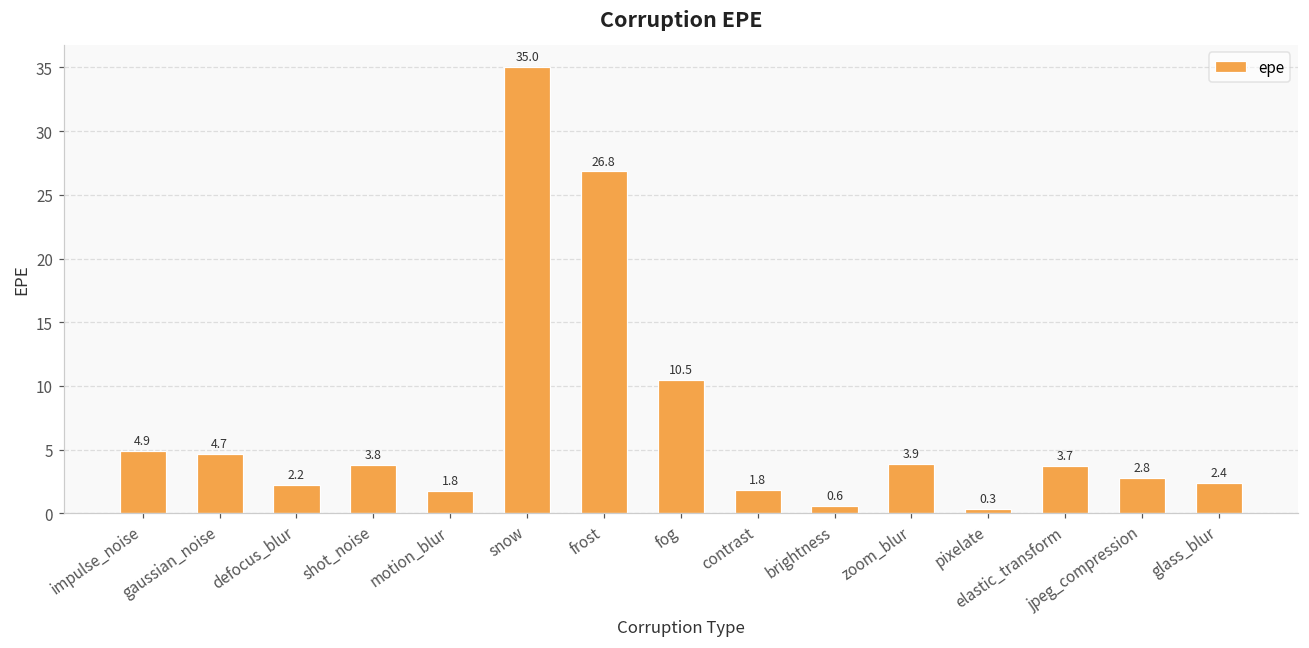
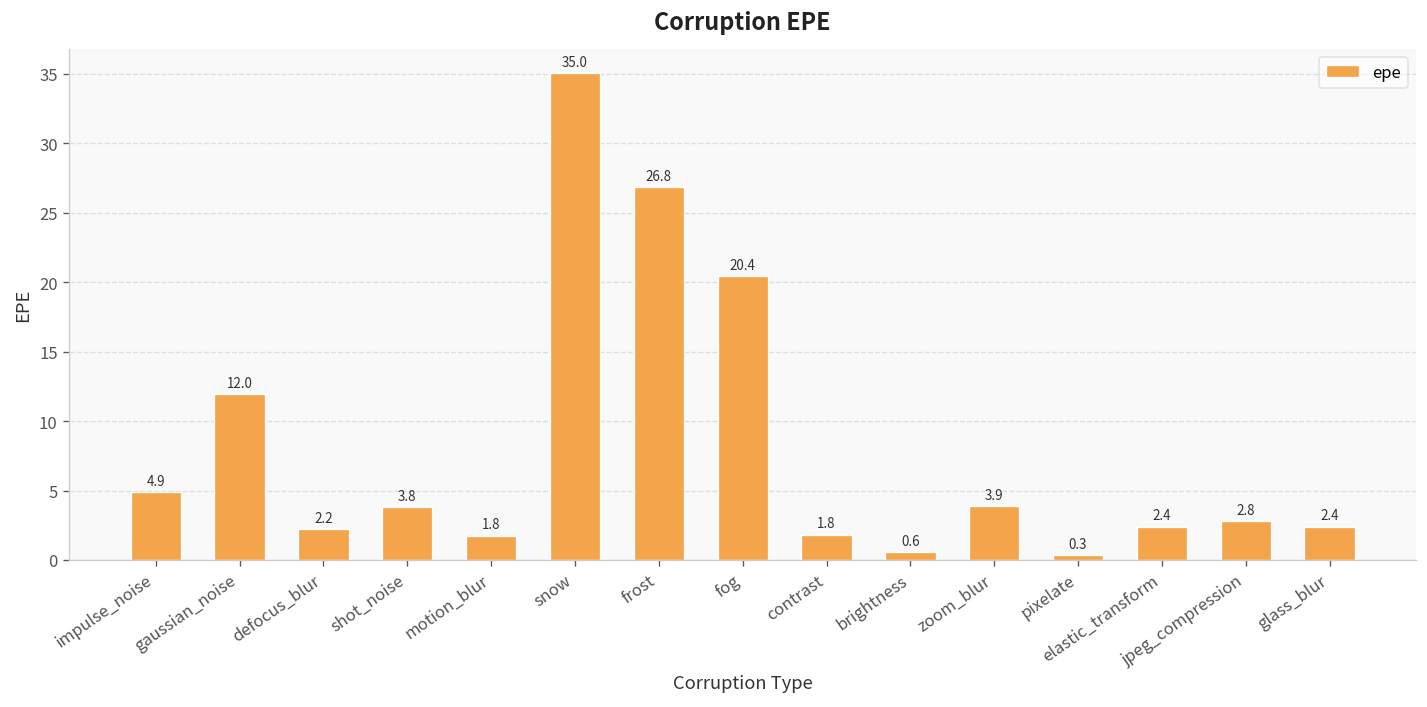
gaussian_noise: 4.7 -> 12.0
fog: 10.5 -> 20.4
elastic_transform: 3.7 -> 2.4
